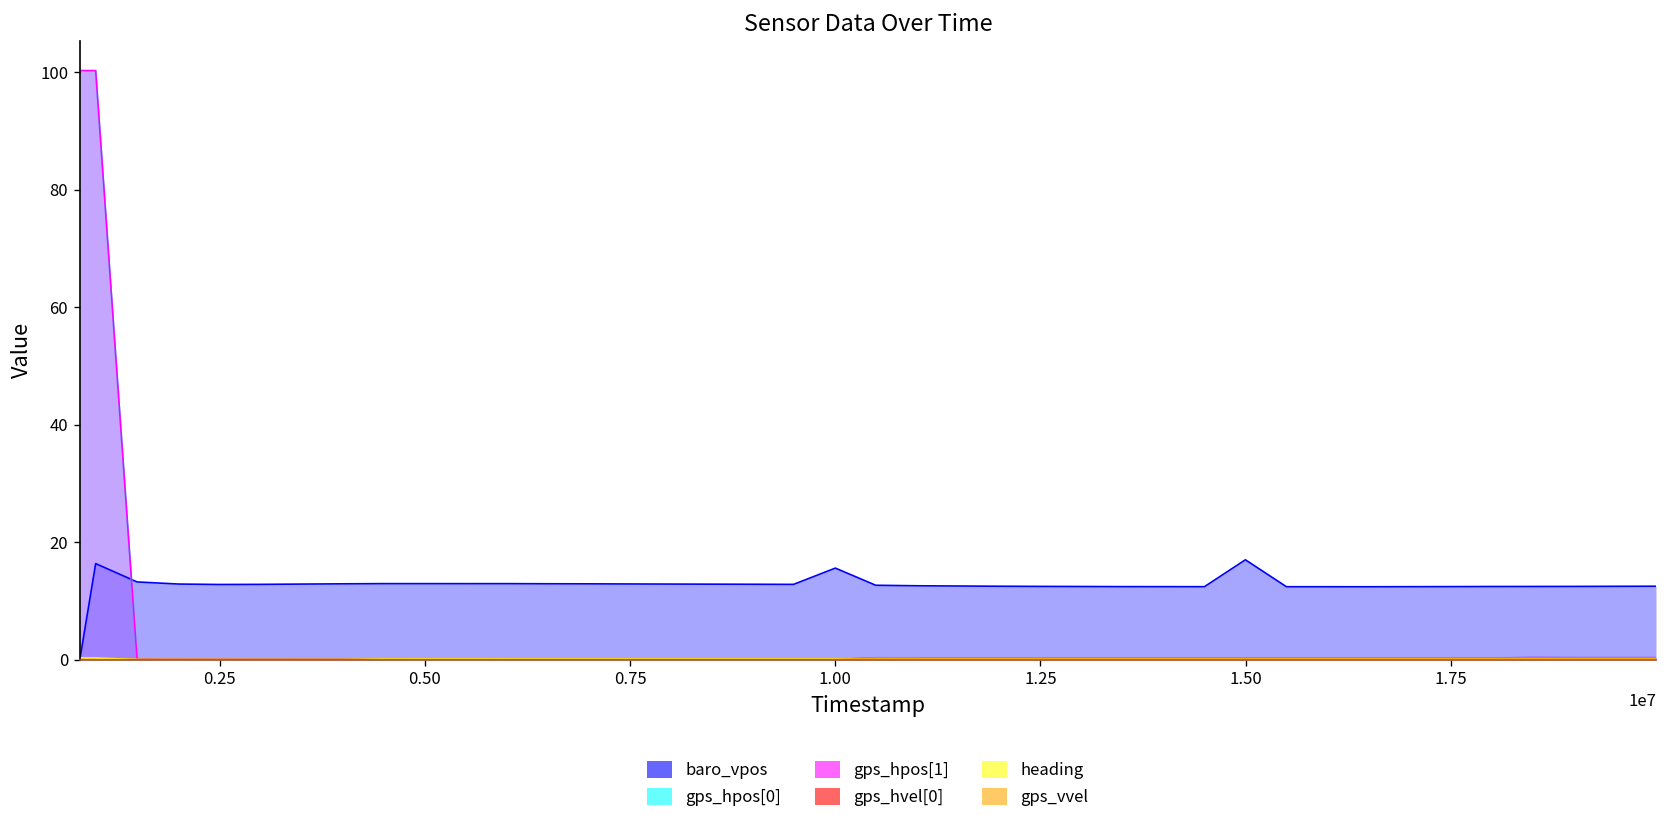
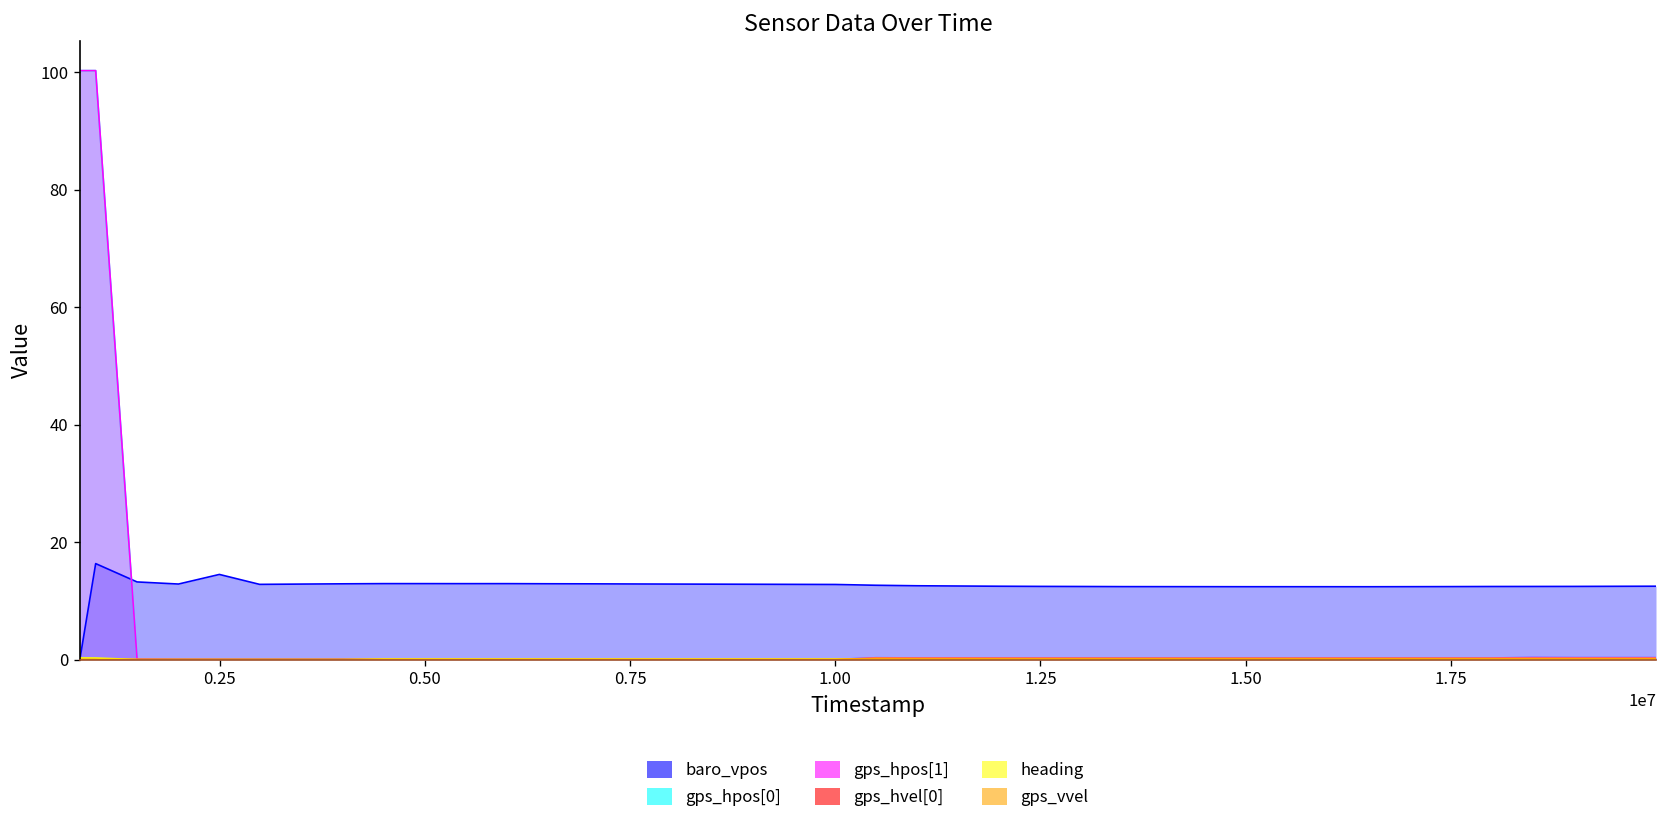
baro_vpos, 0.25: 13 -> 14
baro_vpos, 1.00: 16 -> 13
baro_vpos, 1.50: 17 -> 12
